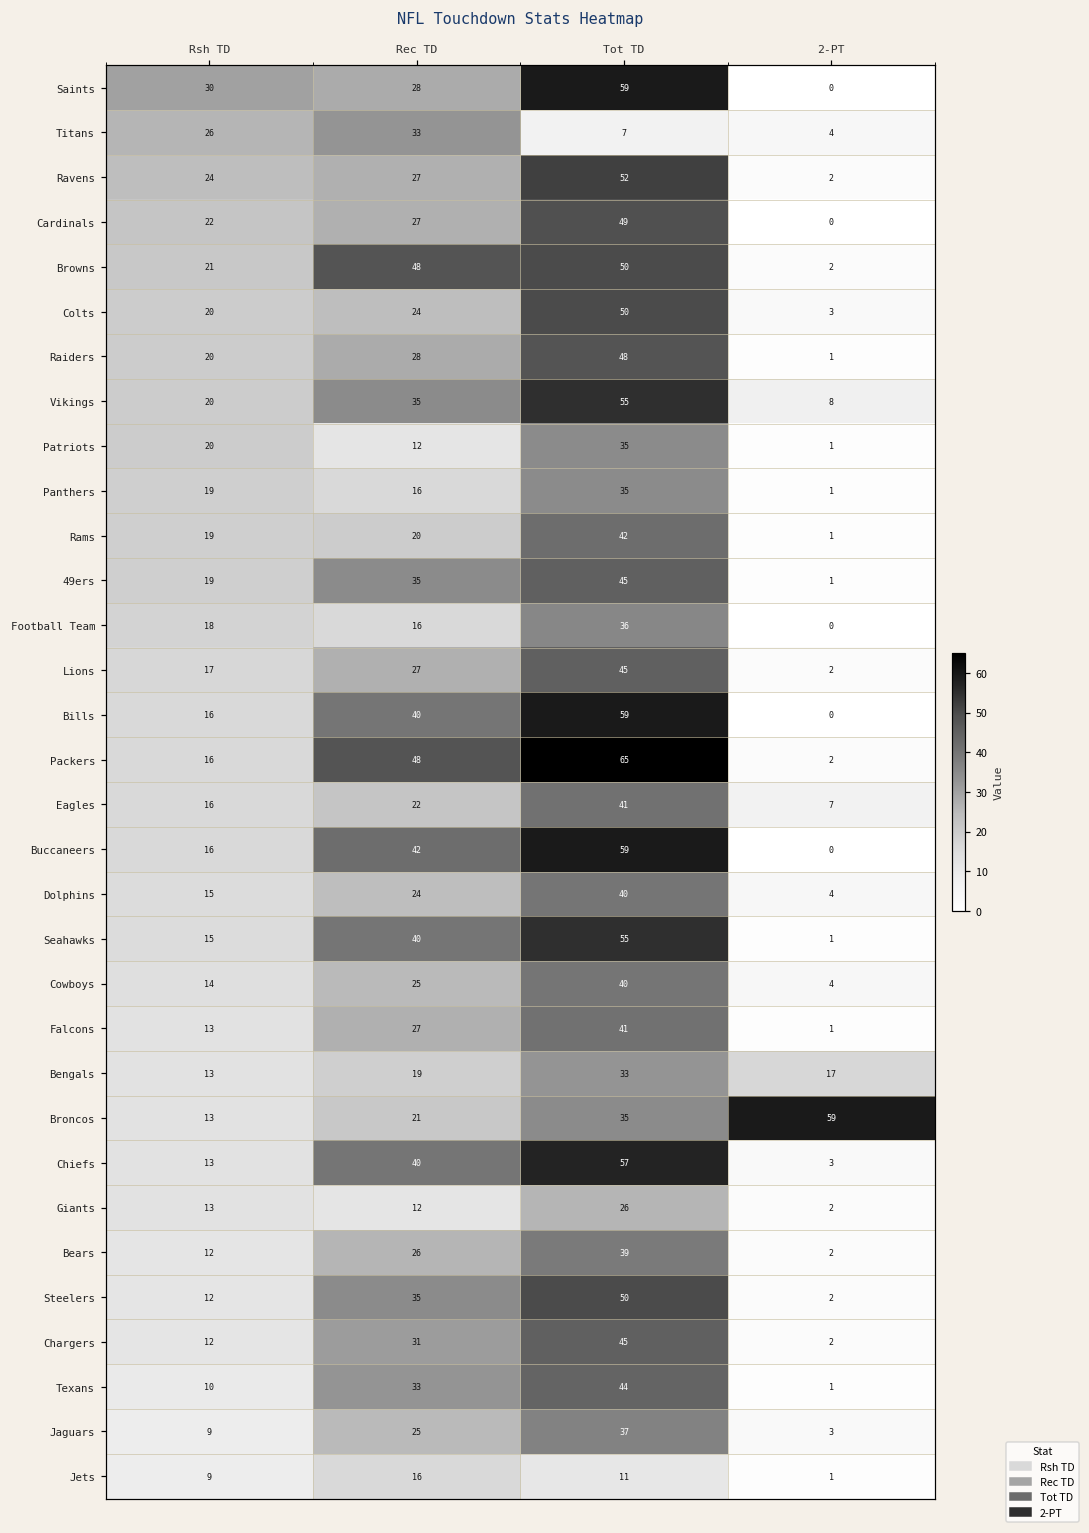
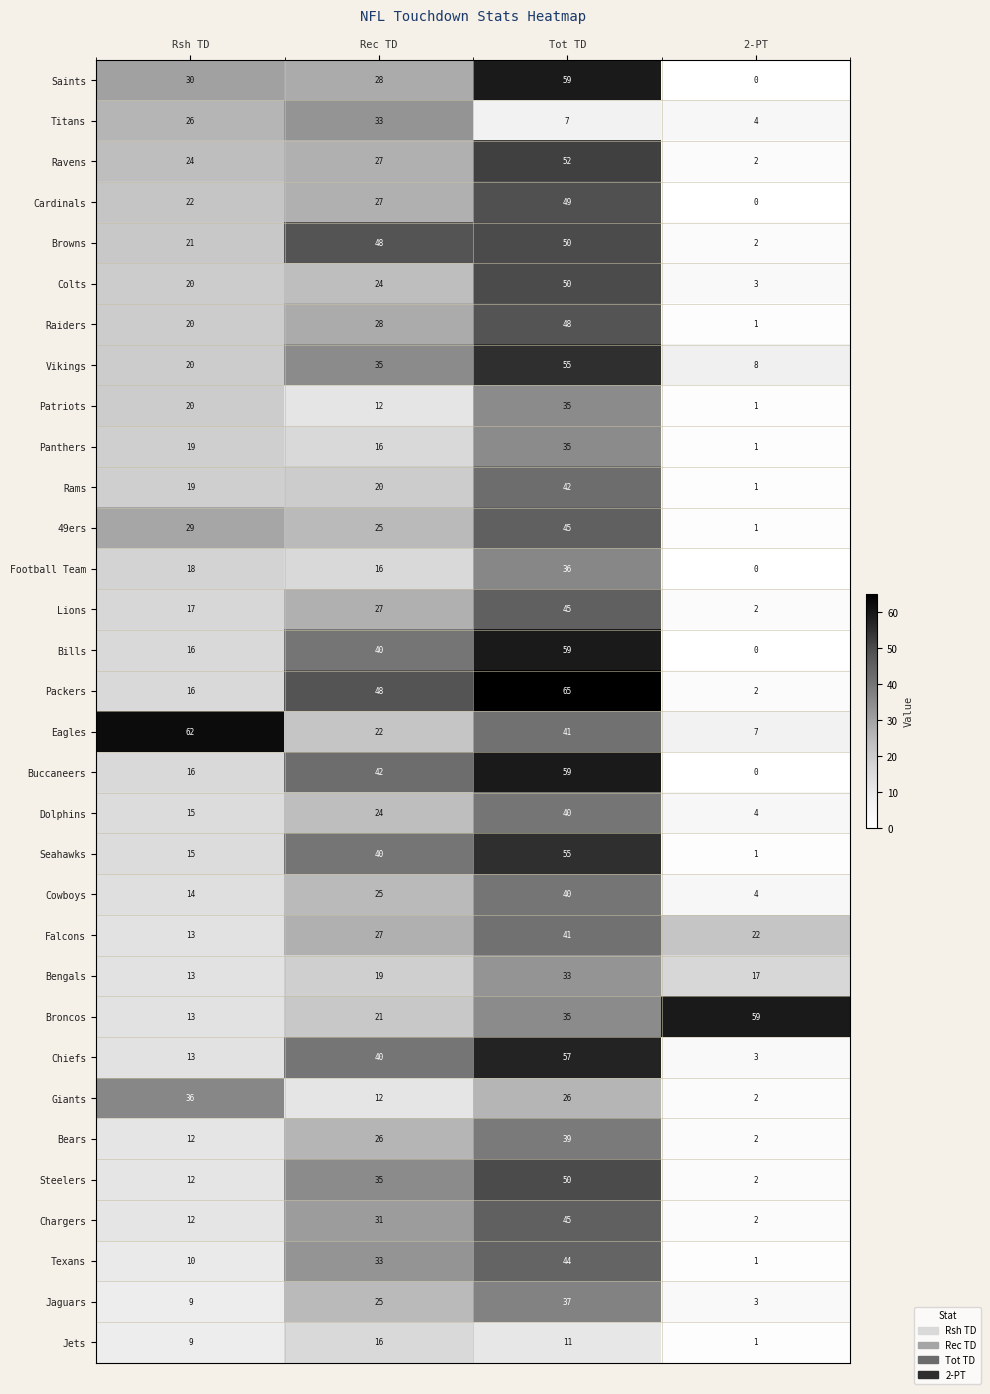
49ers, Rsh TD: 19 -> 29
49ers, Rec TD: 35 -> 25
Eagles, Rsh TD: 16 -> 62
Falcons, 2-PT: 1 -> 22
Giants, Rsh TD: 13 -> 36
